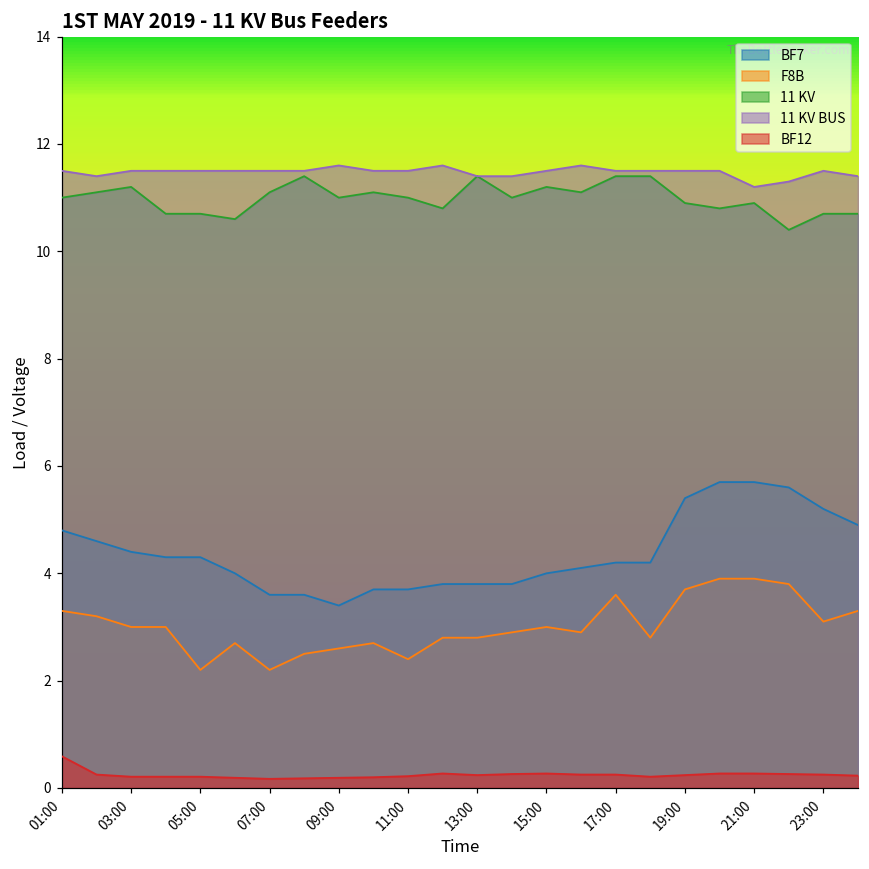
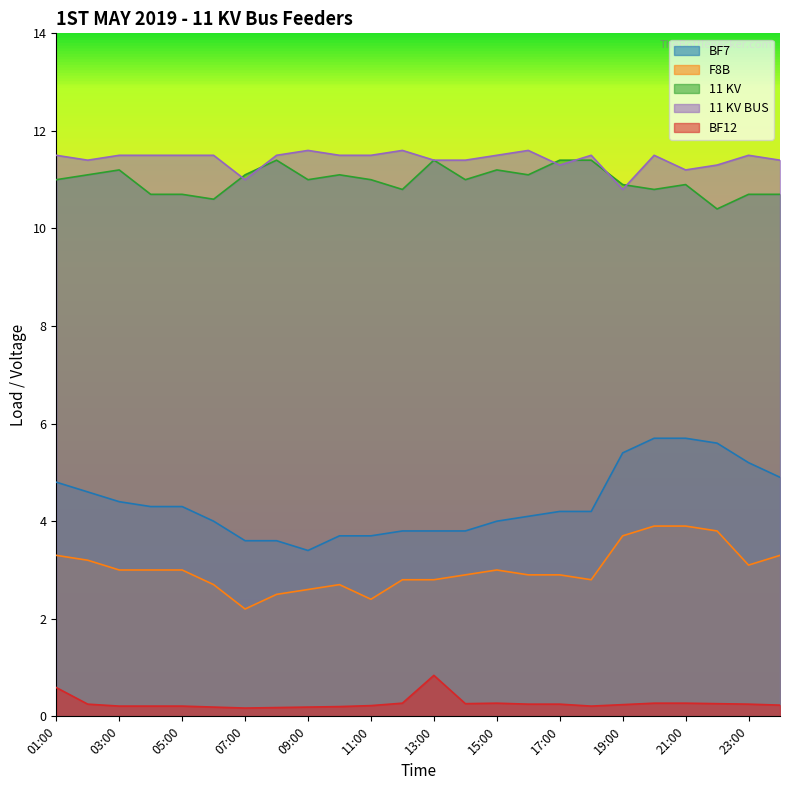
F8B, 05:00: 2.2 -> 3.0
11 KV BUS, 07:00: 11.5 -> 11.0
BF12, 13:00: 0.2 -> 0.8
F8B, 17:00: 3.6 -> 2.9
11 KV BUS, 17:00: 11.5 -> 11.3
11 KV BUS, 19:00: 11.5 -> 10.8
